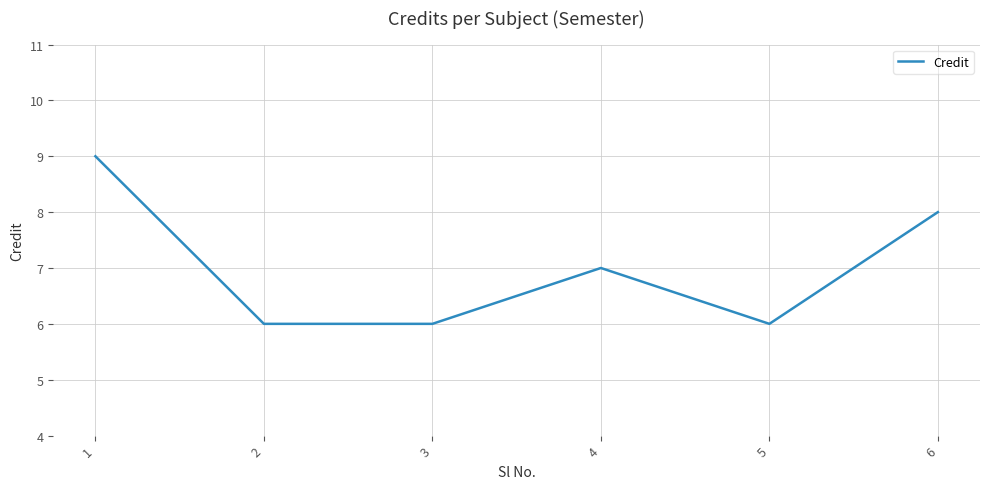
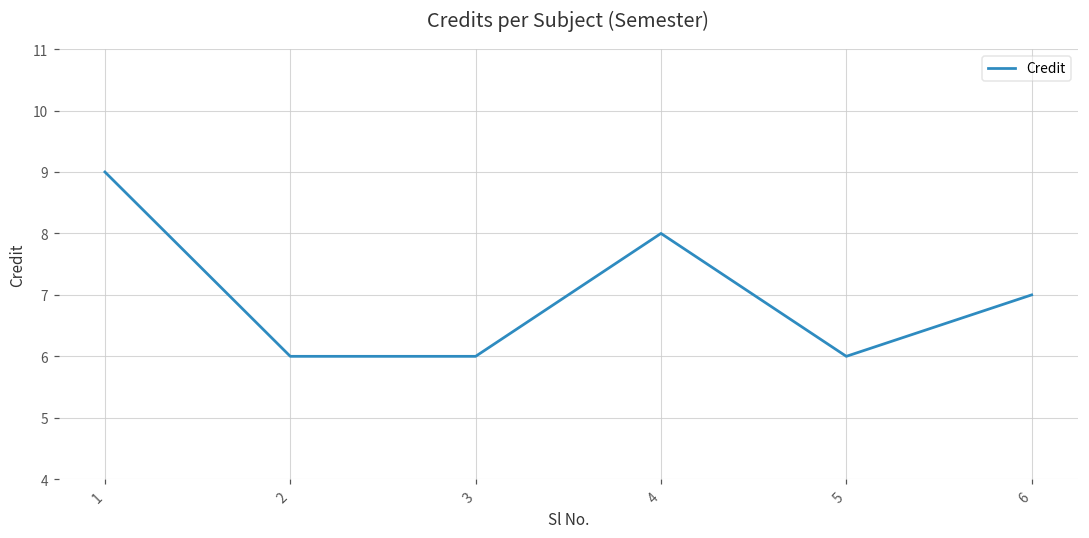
4: 7 -> 8
6: 8 -> 7
